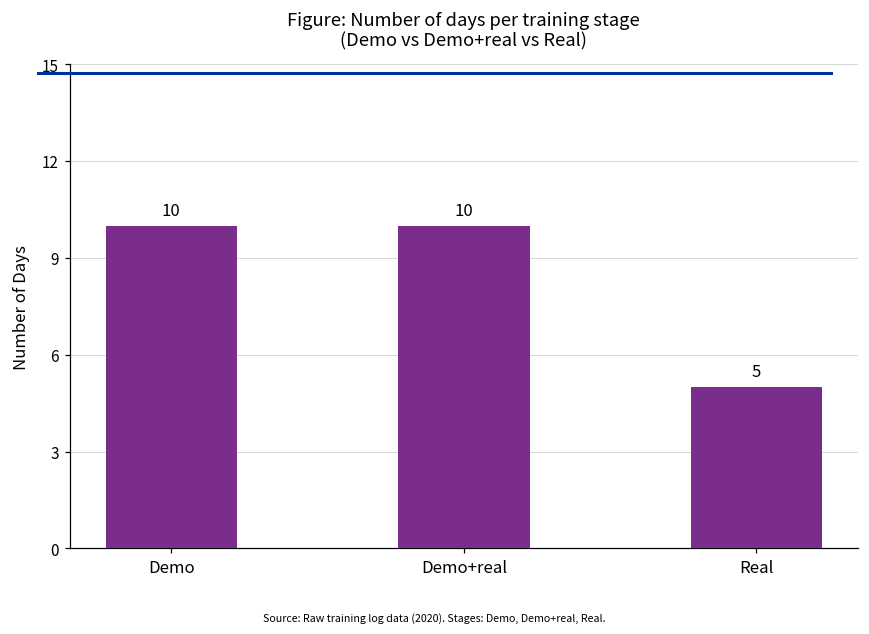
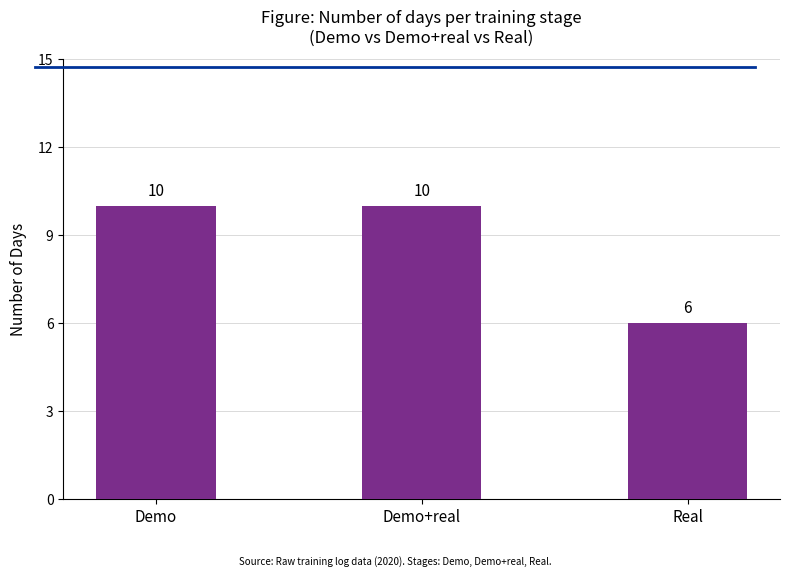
Real: 5 -> 6
